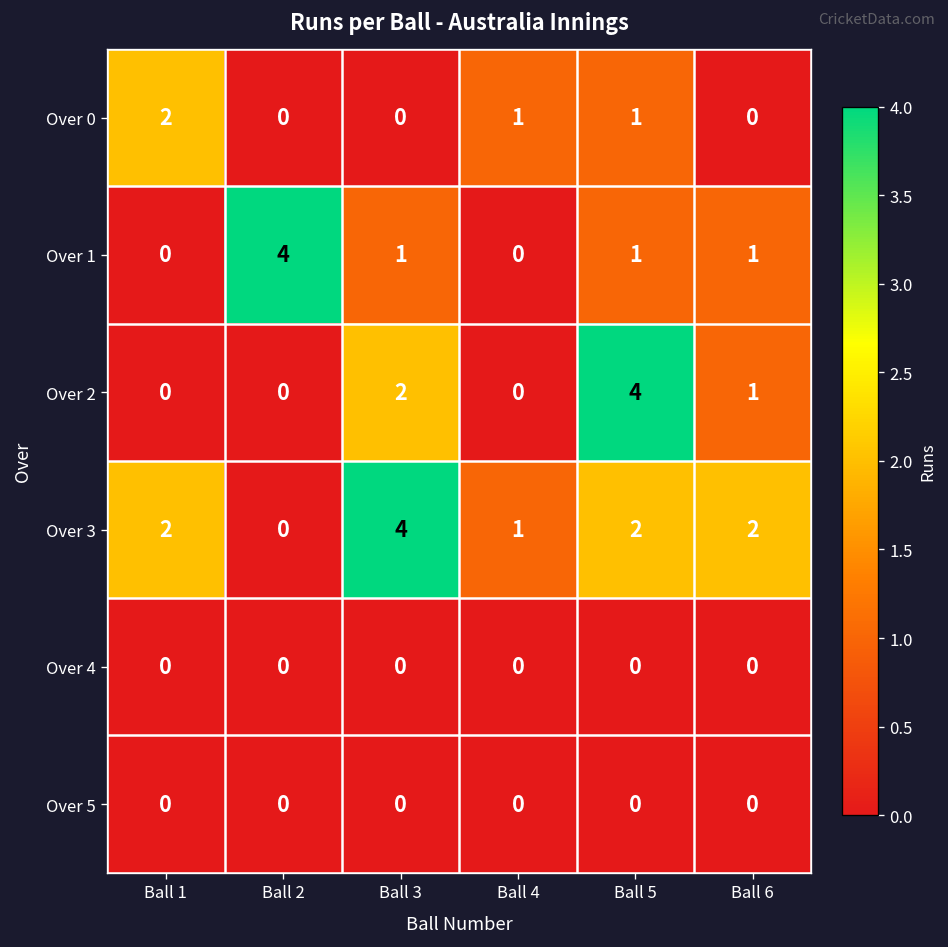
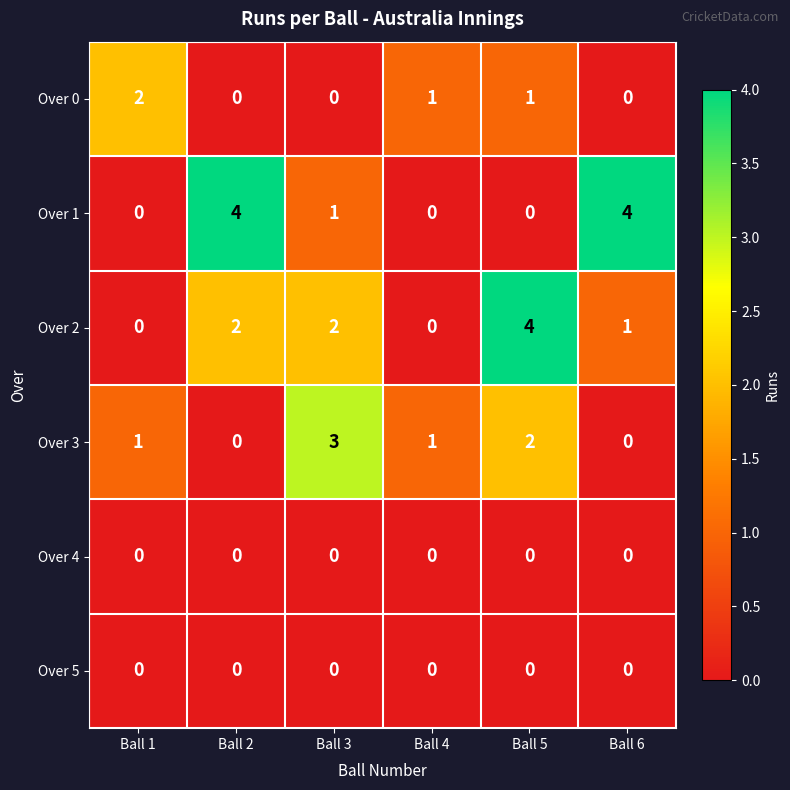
Over 1, Ball 5: 1 -> 0
Over 1, Ball 6: 1 -> 4
Over 2, Ball 2: 0 -> 2
Over 3, Ball 1: 2 -> 1
Over 3, Ball 3: 4 -> 3
Over 3, Ball 6: 2 -> 0
